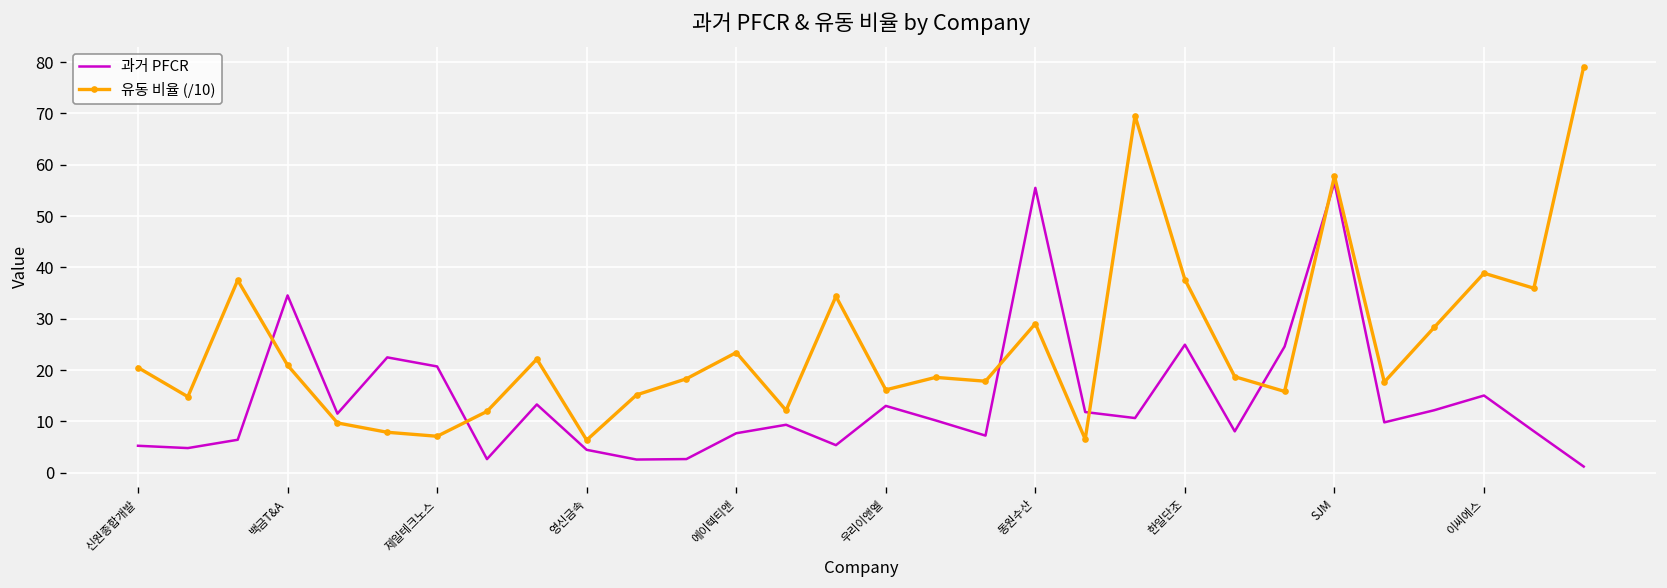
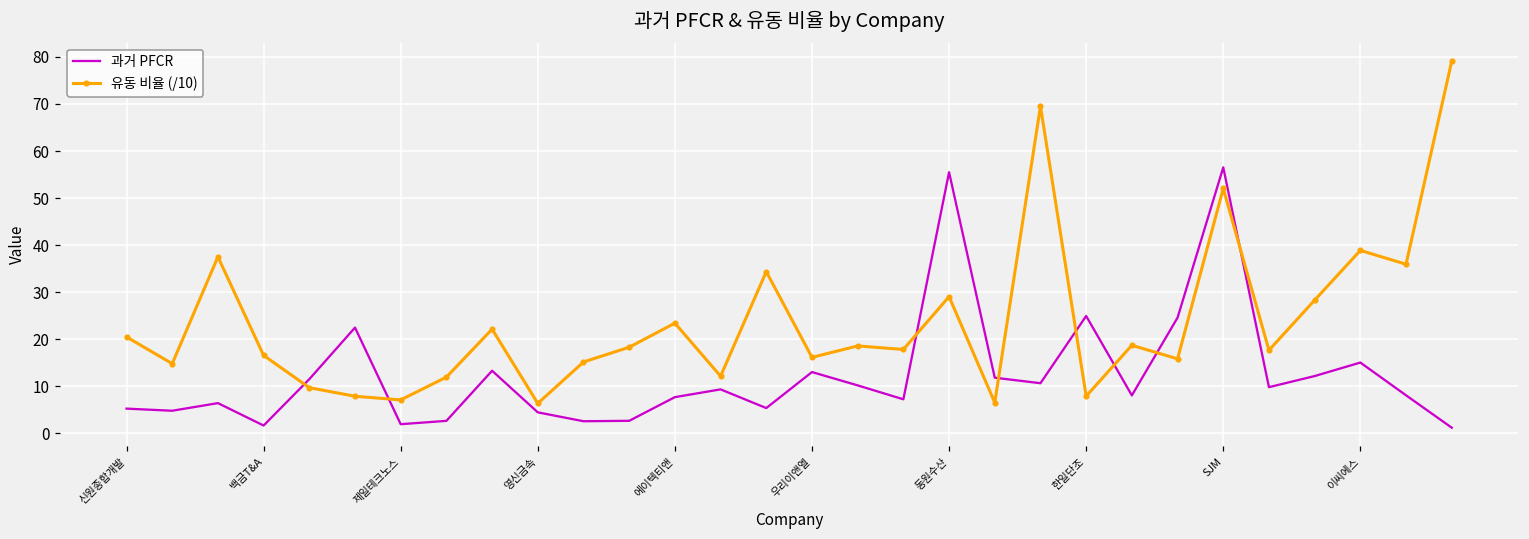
과거 PFCR, 백금T&A: 35 -> 2
유동 비율 (/10), 백금T&A: 21 -> 17
과거 PFCR, 제일테크노스: 21 -> 2
유동 비율 (/10), 한일단조: 38 -> 8
유동 비율 (/10), SJM: 58 -> 52
